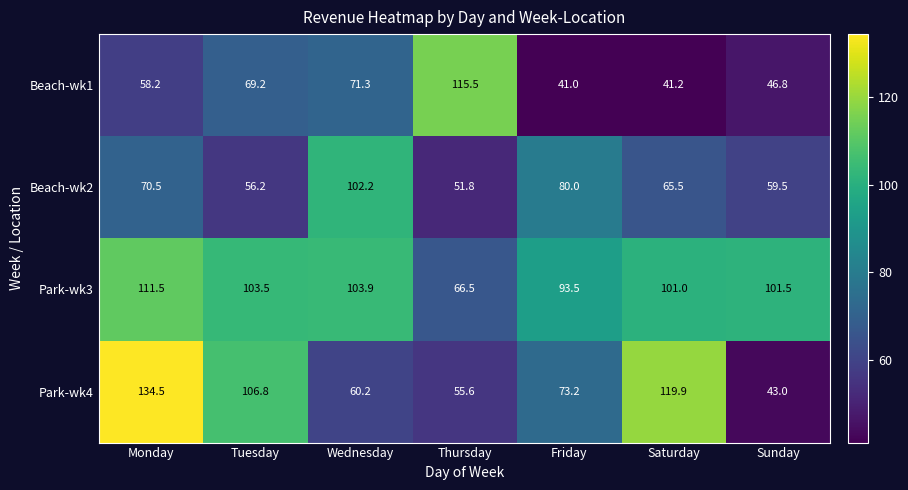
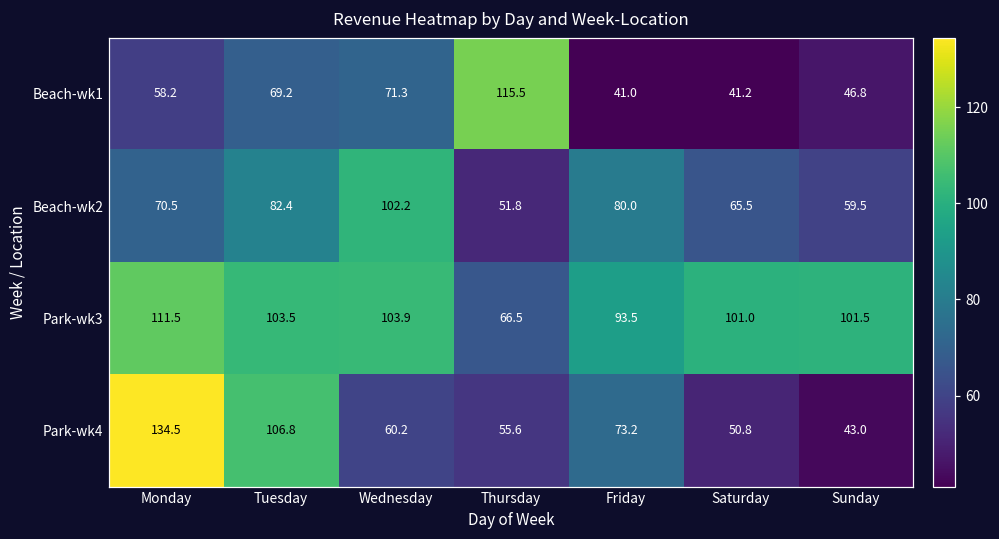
Beach-wk2, Tuesday: 56.2 -> 82.4
Park-wk4, Saturday: 119.9 -> 50.8
